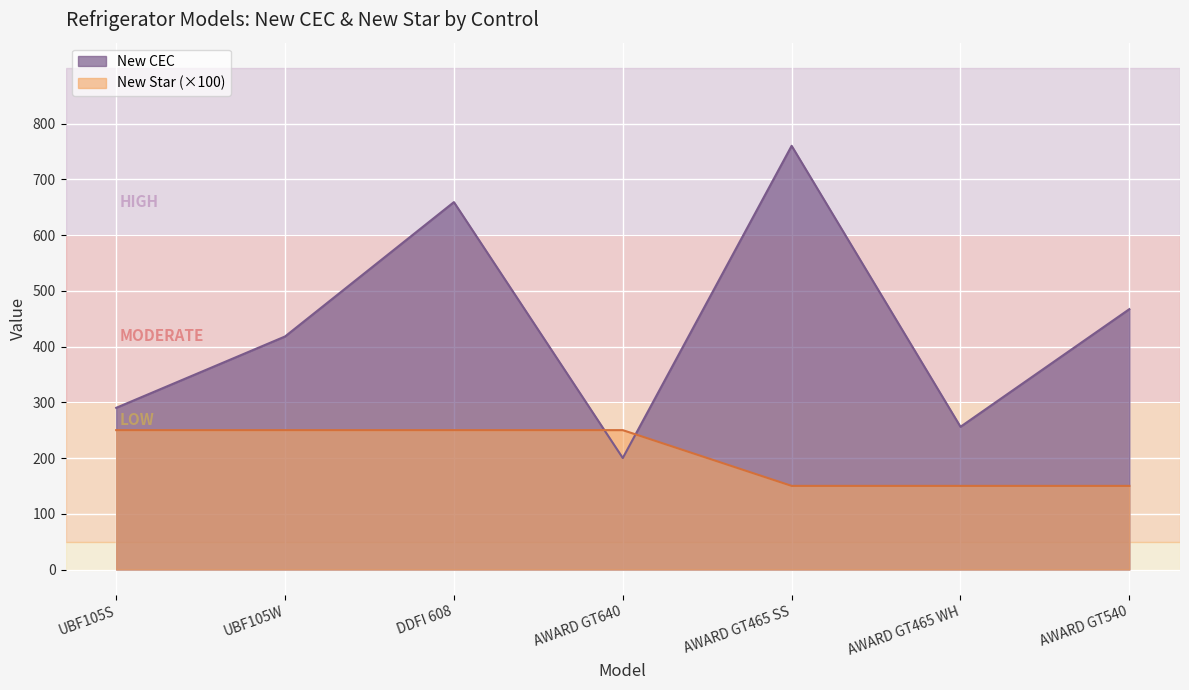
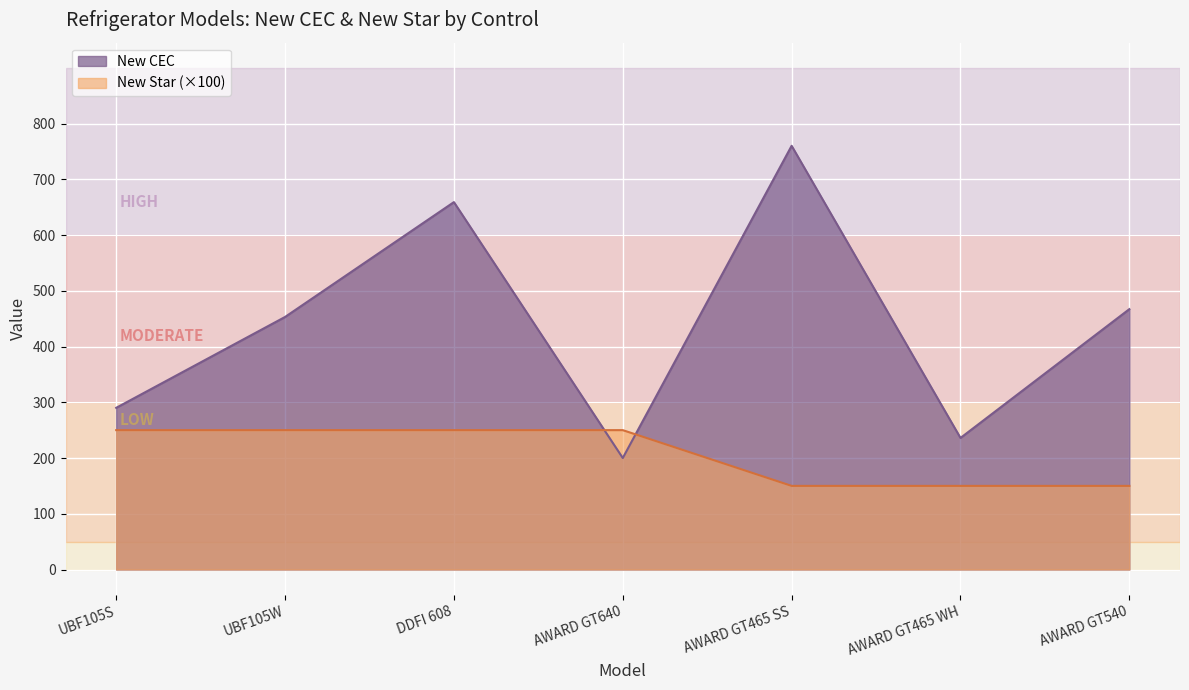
New CEC, UBF105W: 420 -> 450
New CEC, AWARD GT465 WH: 260 -> 240
